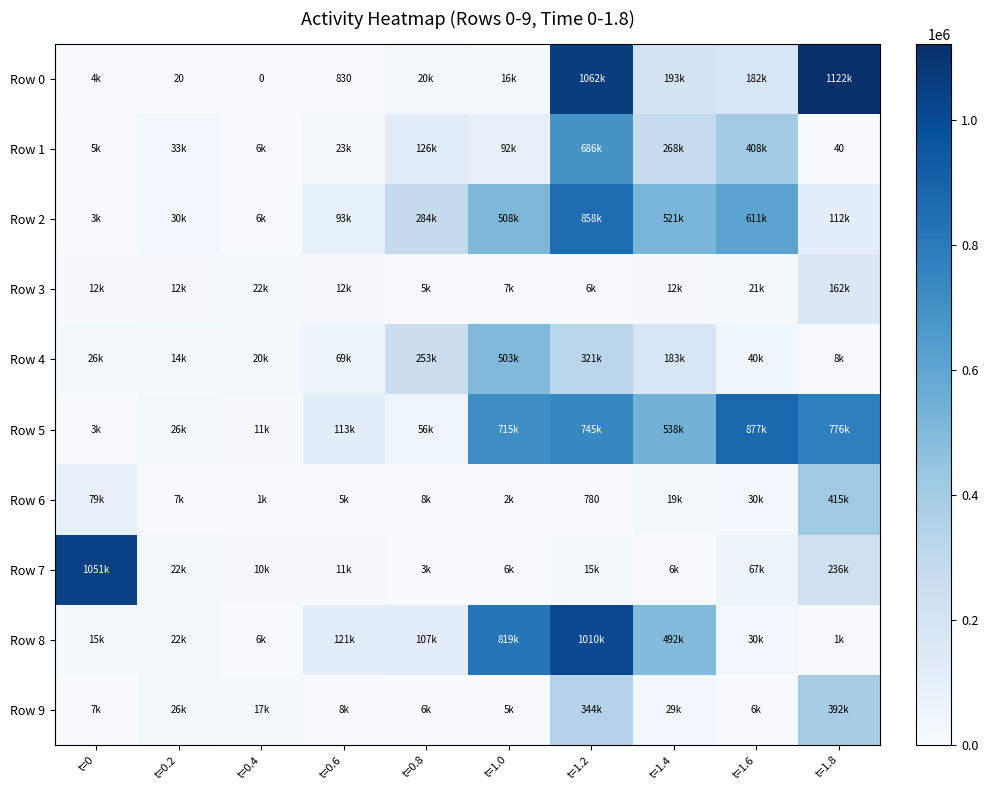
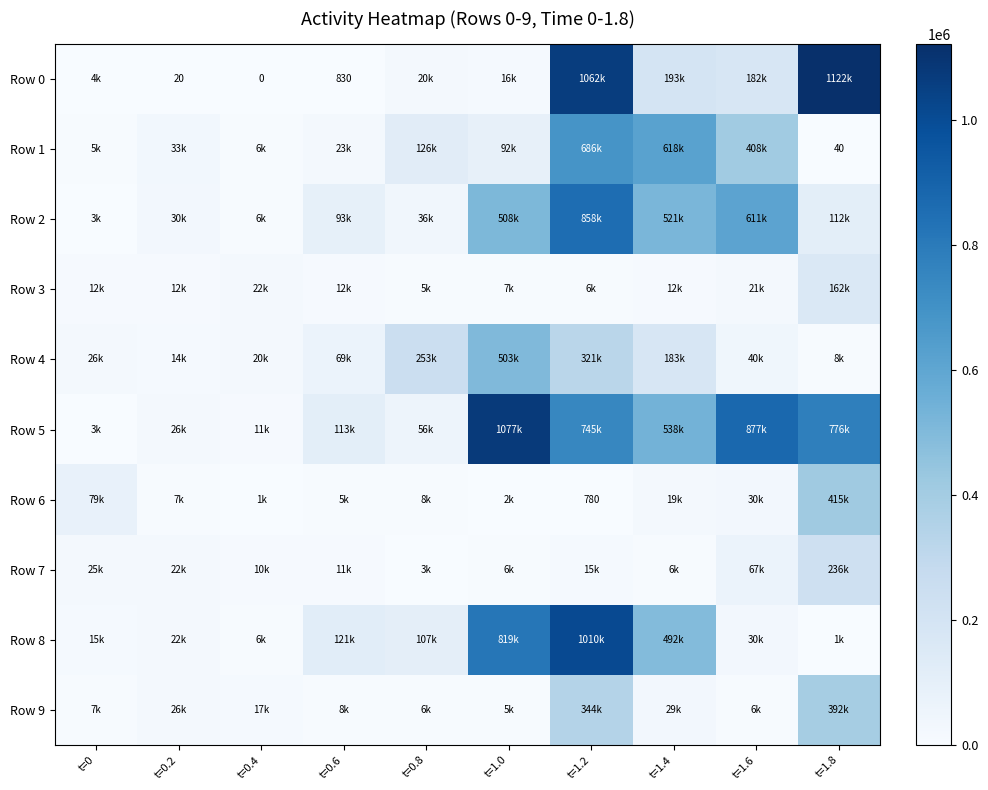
Row 1, t=1.4: 268k -> 618k
Row 2, t=0.8: 284k -> 36k
Row 5, t=1.0: 715k -> 1077k
Row 7, t=0: 1051k -> 25k
